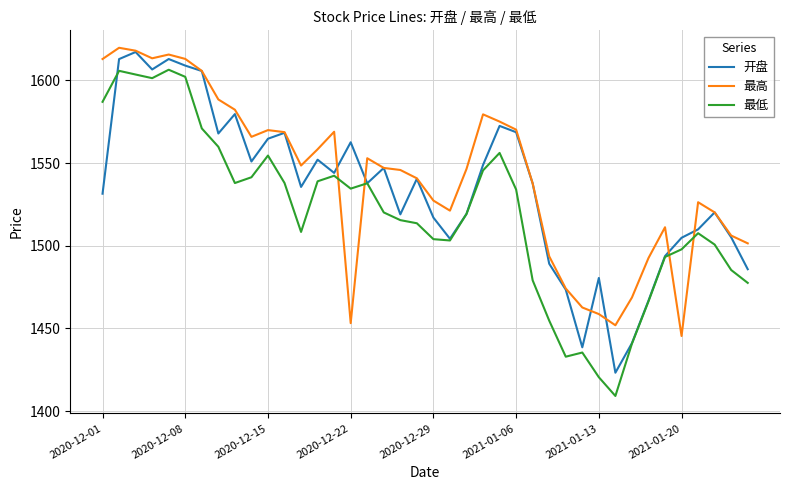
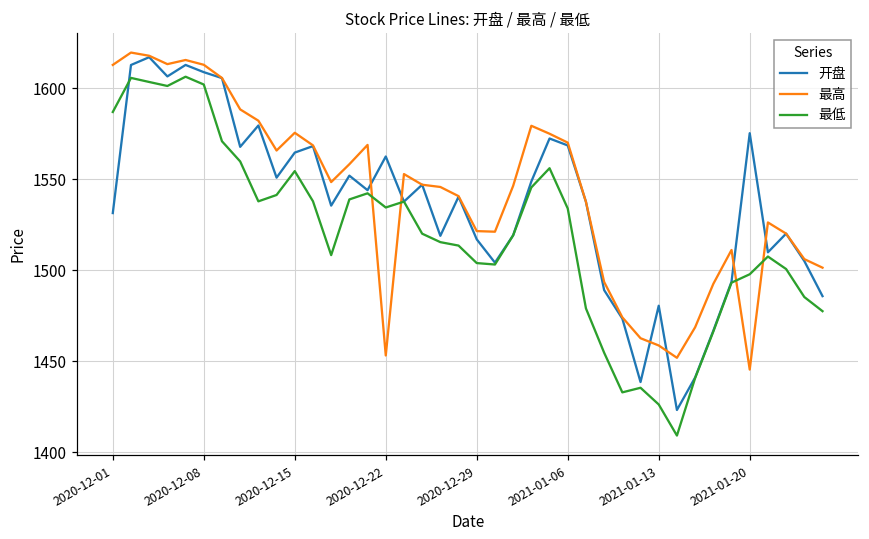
最高, 2020-12-15: 1570 -> 1576
最高, 2020-12-29: 1527 -> 1522
最低, 2021-01-13: 1420 -> 1426
开盘, 2021-01-20: 1505 -> 1575
